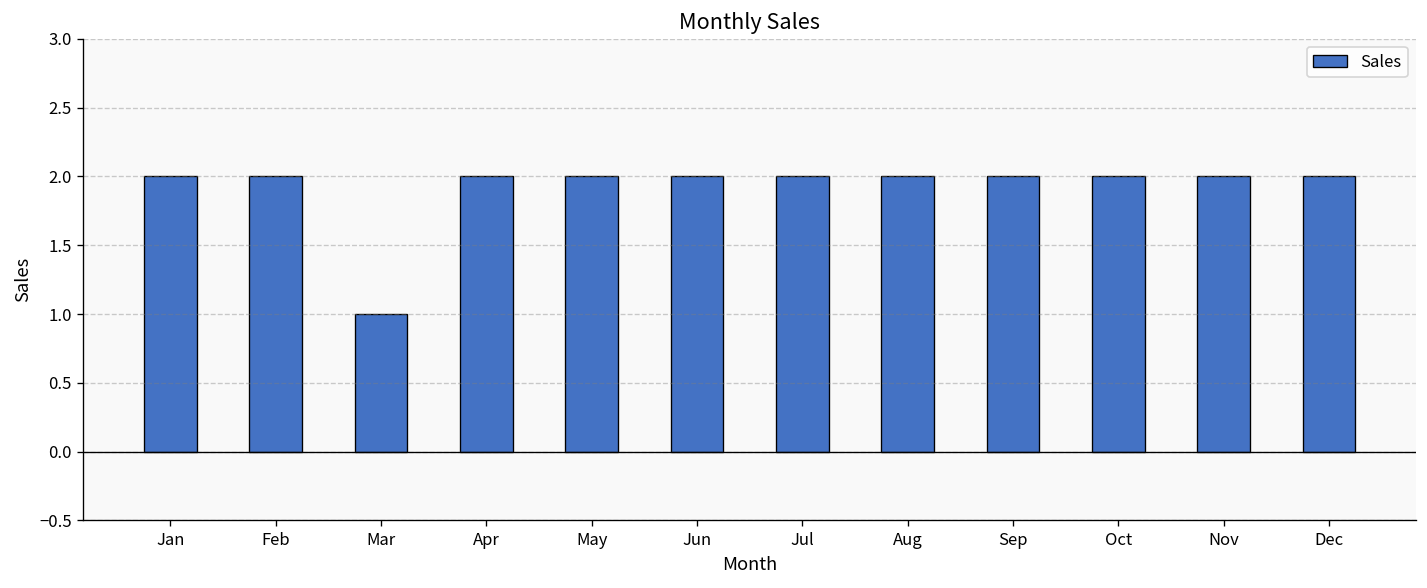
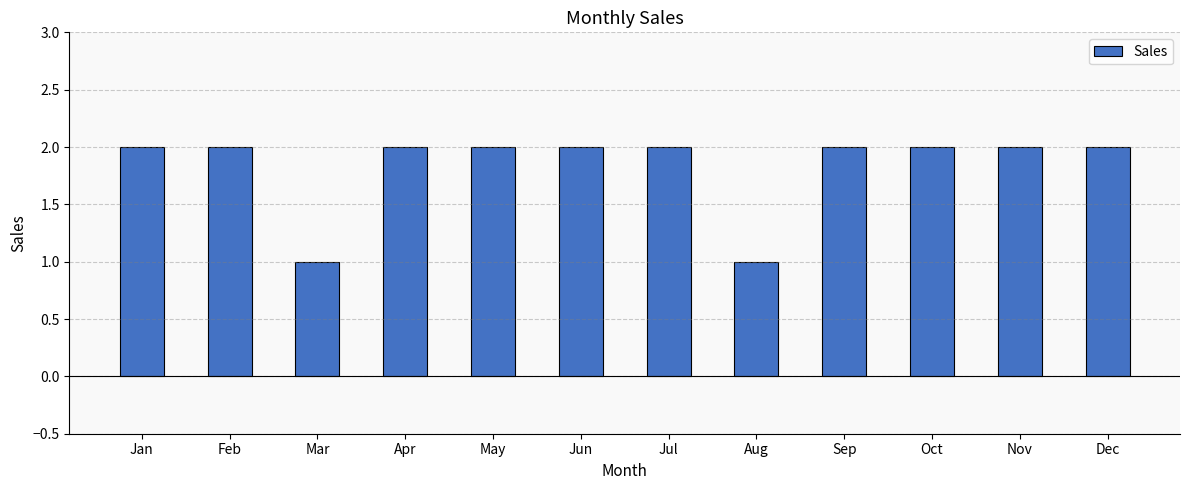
Aug: 2 -> 1
